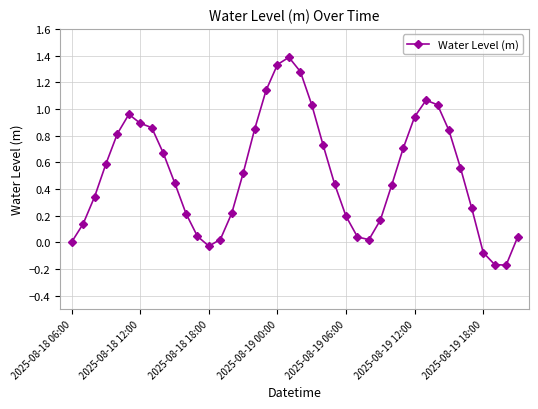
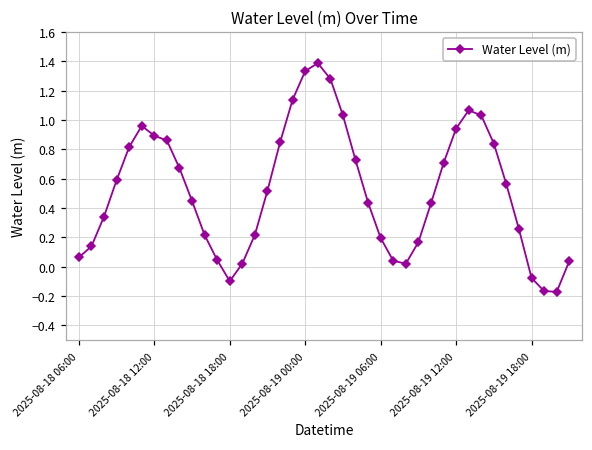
2025-08-18 06:00: 0.00 -> 0.06
2025-08-18 18:00: -0.03 -> -0.10
